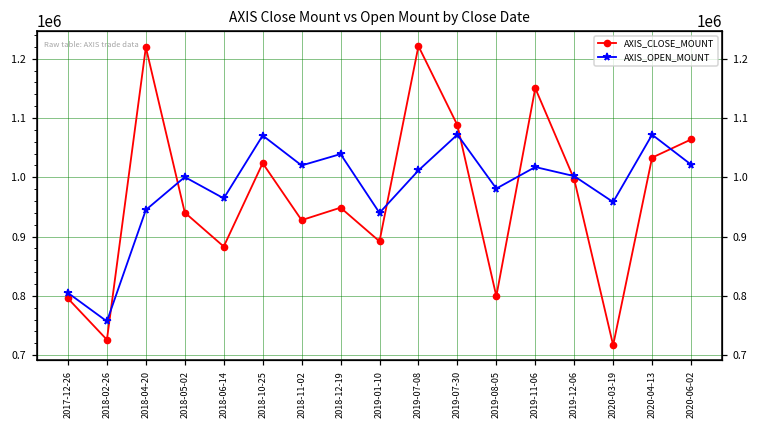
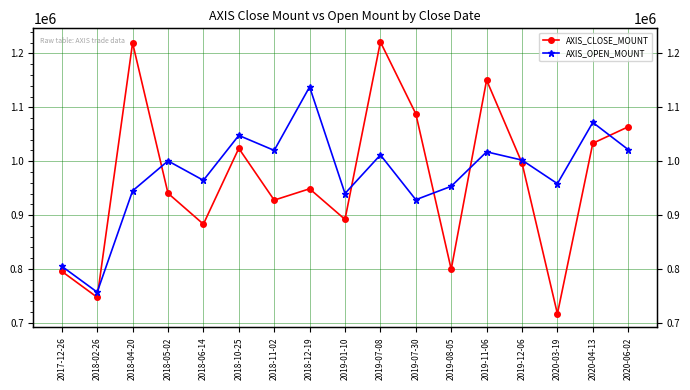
AXIS_CLOSE_MOUNT, 2018-02-26: 730000 -> 750000
AXIS_OPEN_MOUNT, 2018-10-25: 1070000 -> 1050000
AXIS_OPEN_MOUNT, 2018-12-19: 1040000 -> 1140000
AXIS_OPEN_MOUNT, 2019-07-30: 1070000 -> 930000
AXIS_OPEN_MOUNT, 2019-08-05: 980000 -> 950000
